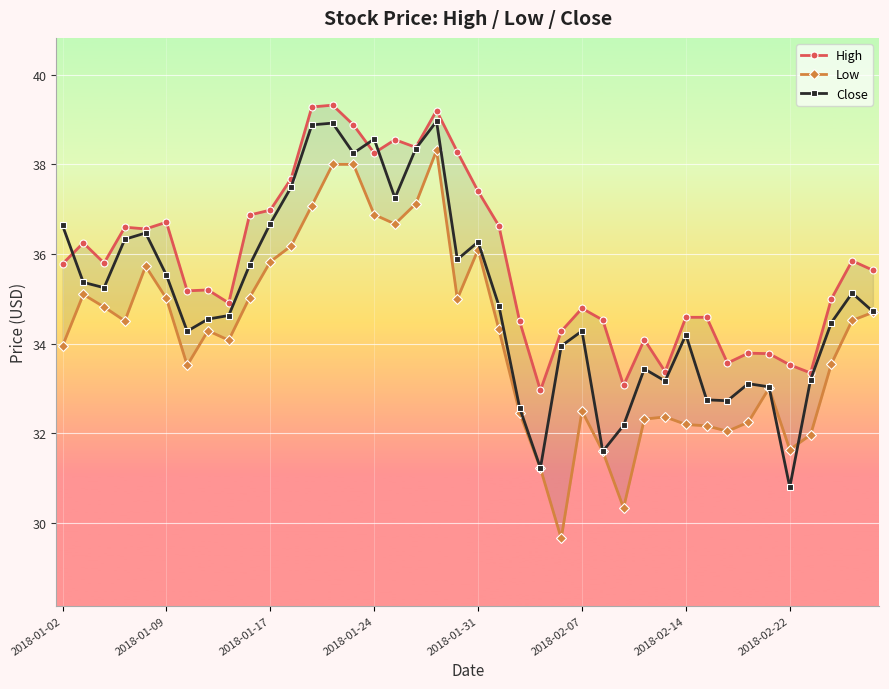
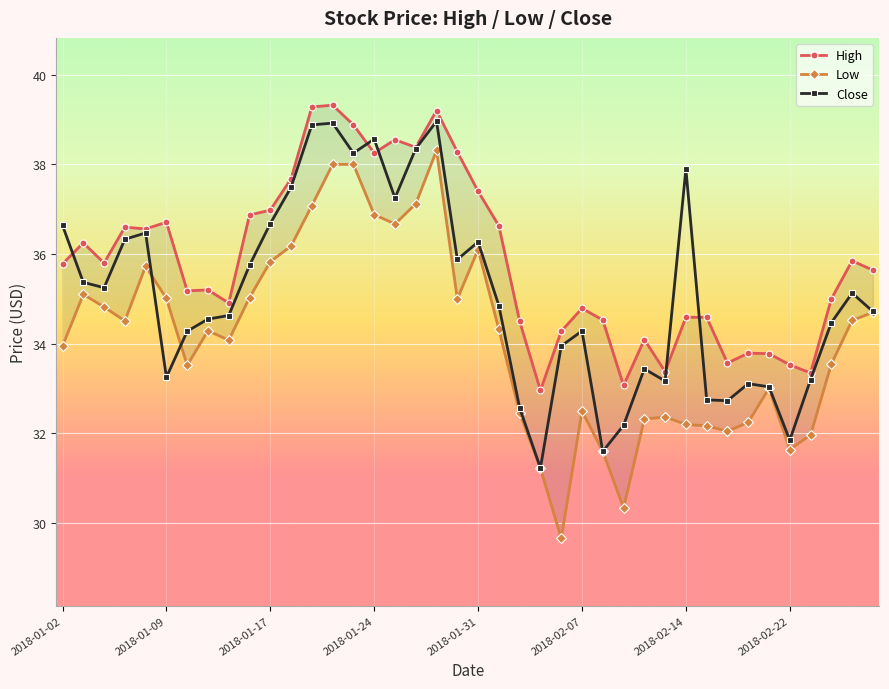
Close, 2018-01-09: 35.5 -> 33.3
Close, 2018-02-14: 34.2 -> 37.9
Close, 2018-02-22: 30.8 -> 31.9
